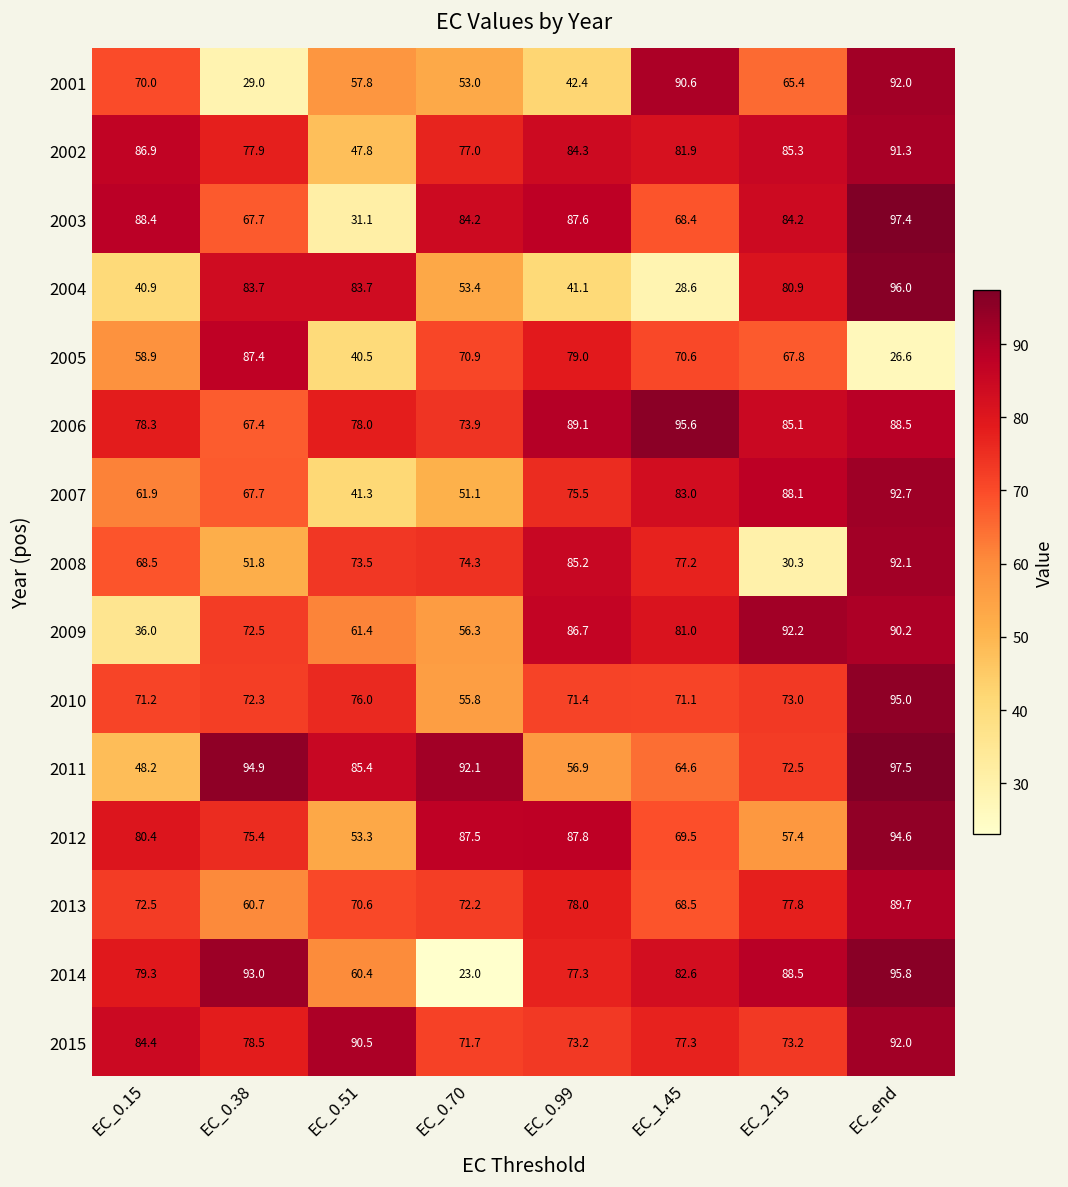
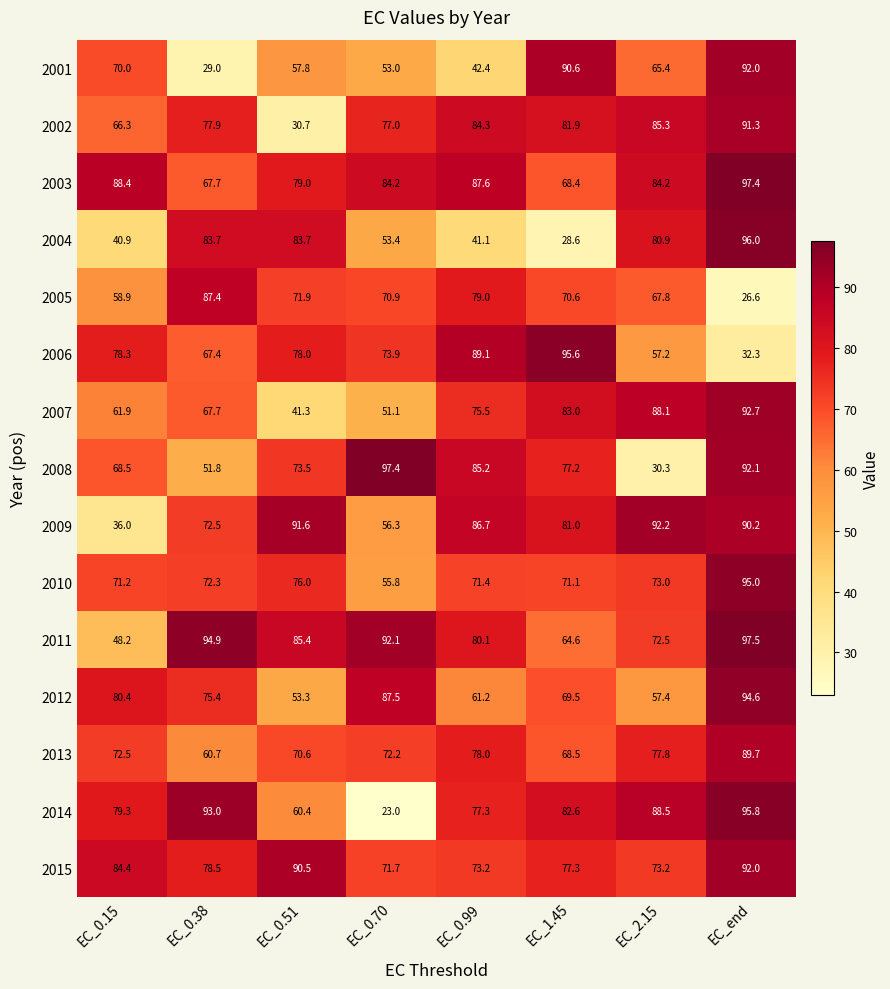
2002, EC_0.15: 86.9 -> 66.3
2002, EC_0.51: 47.8 -> 30.7
2003, EC_0.51: 31.1 -> 79.0
2005, EC_0.51: 40.5 -> 71.9
2006, EC_2.15: 85.1 -> 57.2
2006, EC_end: 88.5 -> 32.3
2008, EC_0.70: 74.3 -> 97.4
2009, EC_0.51: 61.4 -> 91.6
2011, EC_0.99: 56.9 -> 80.1
2012, EC_0.99: 87.8 -> 61.2
